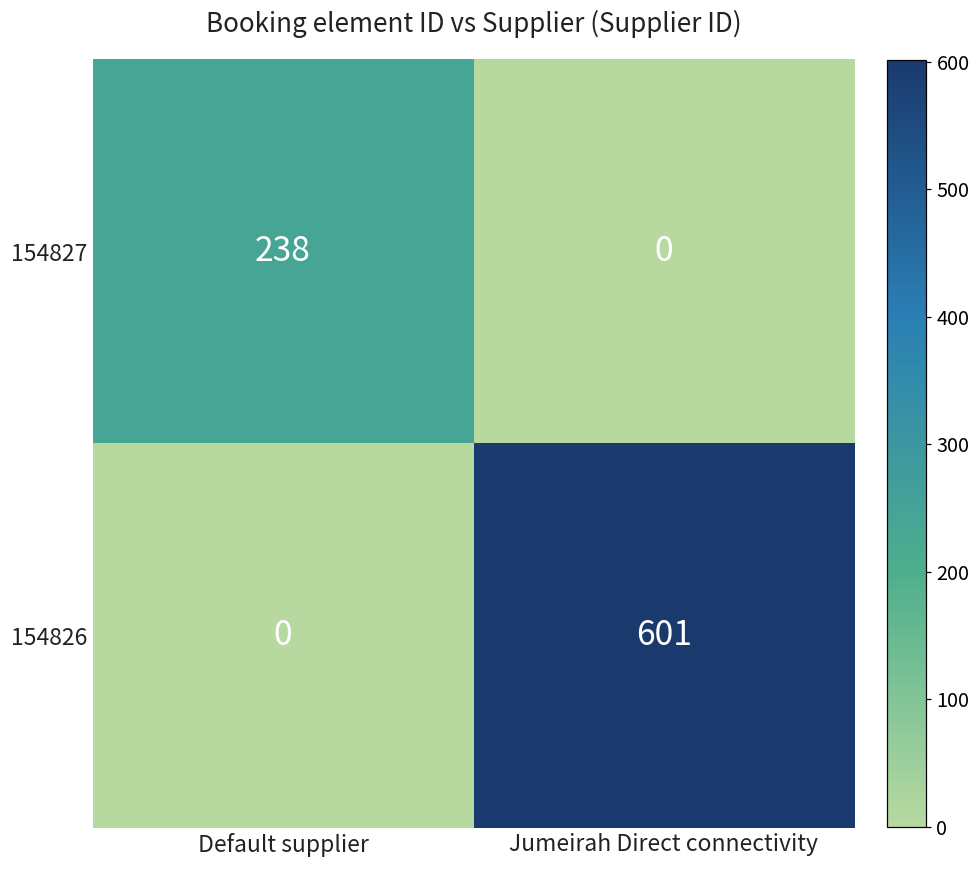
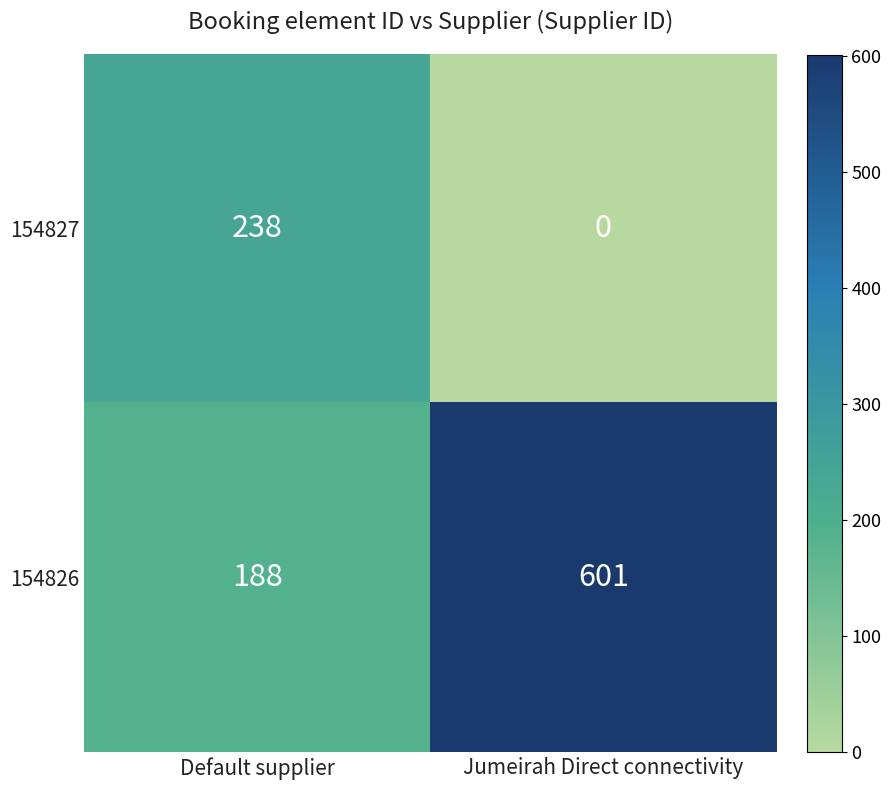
154826, Default supplier: 0 -> 188
